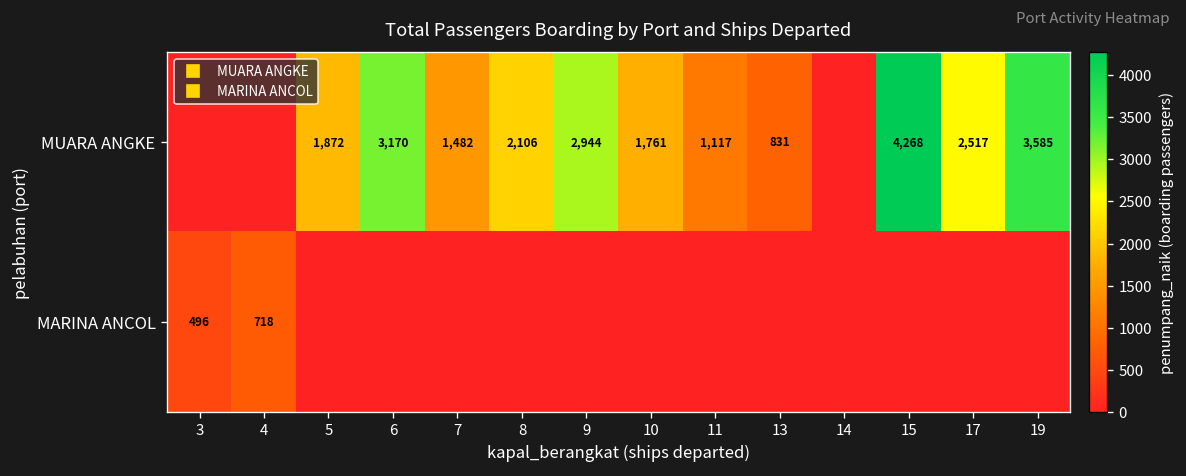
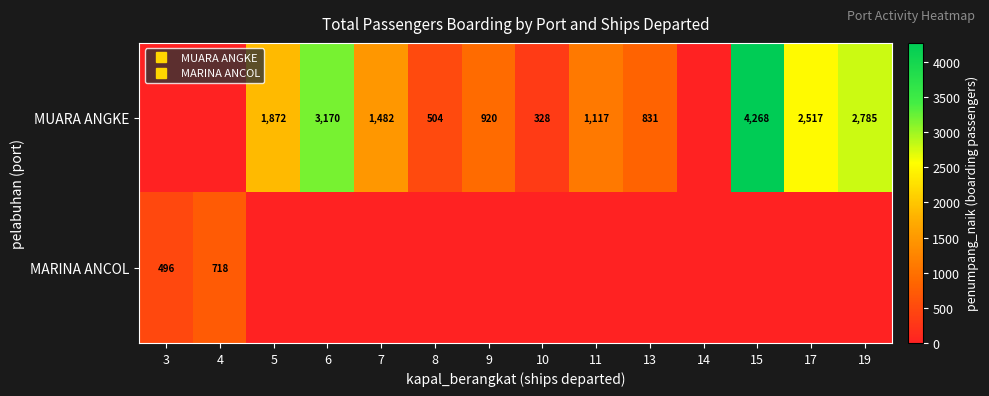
MUARA ANGKE, 8: 2,106 -> 504
MUARA ANGKE, 9: 2,944 -> 920
MUARA ANGKE, 10: 1,761 -> 328
MUARA ANGKE, 19: 3,585 -> 2,785
